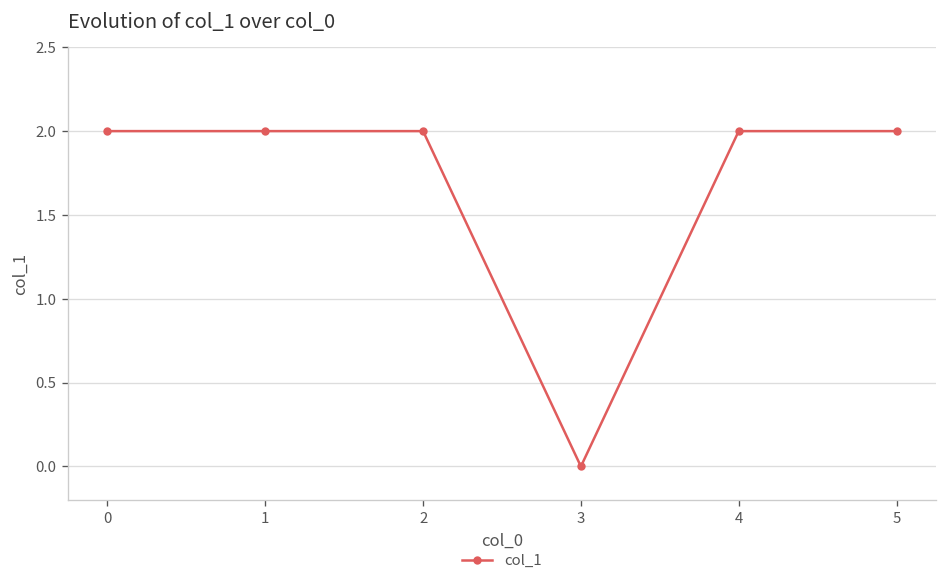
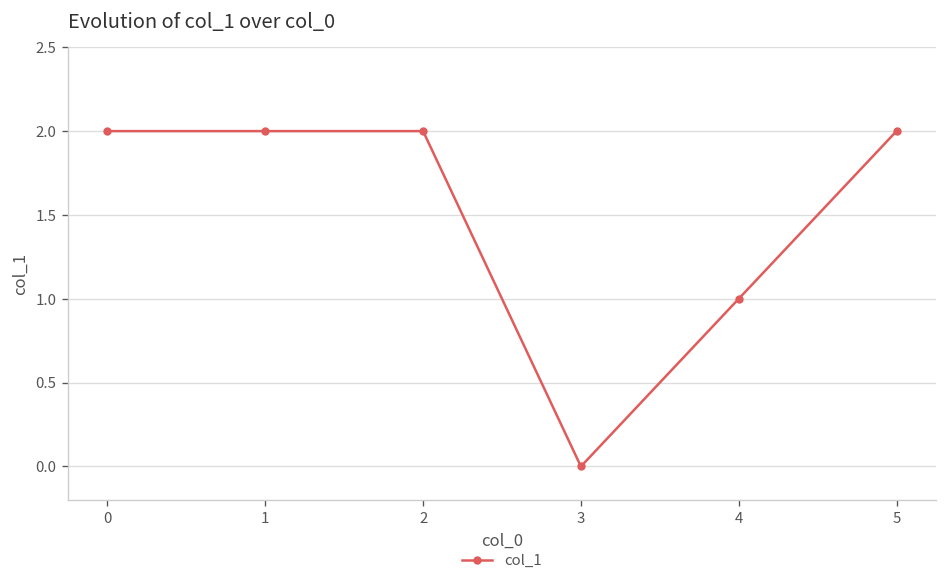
4: 2 -> 1
